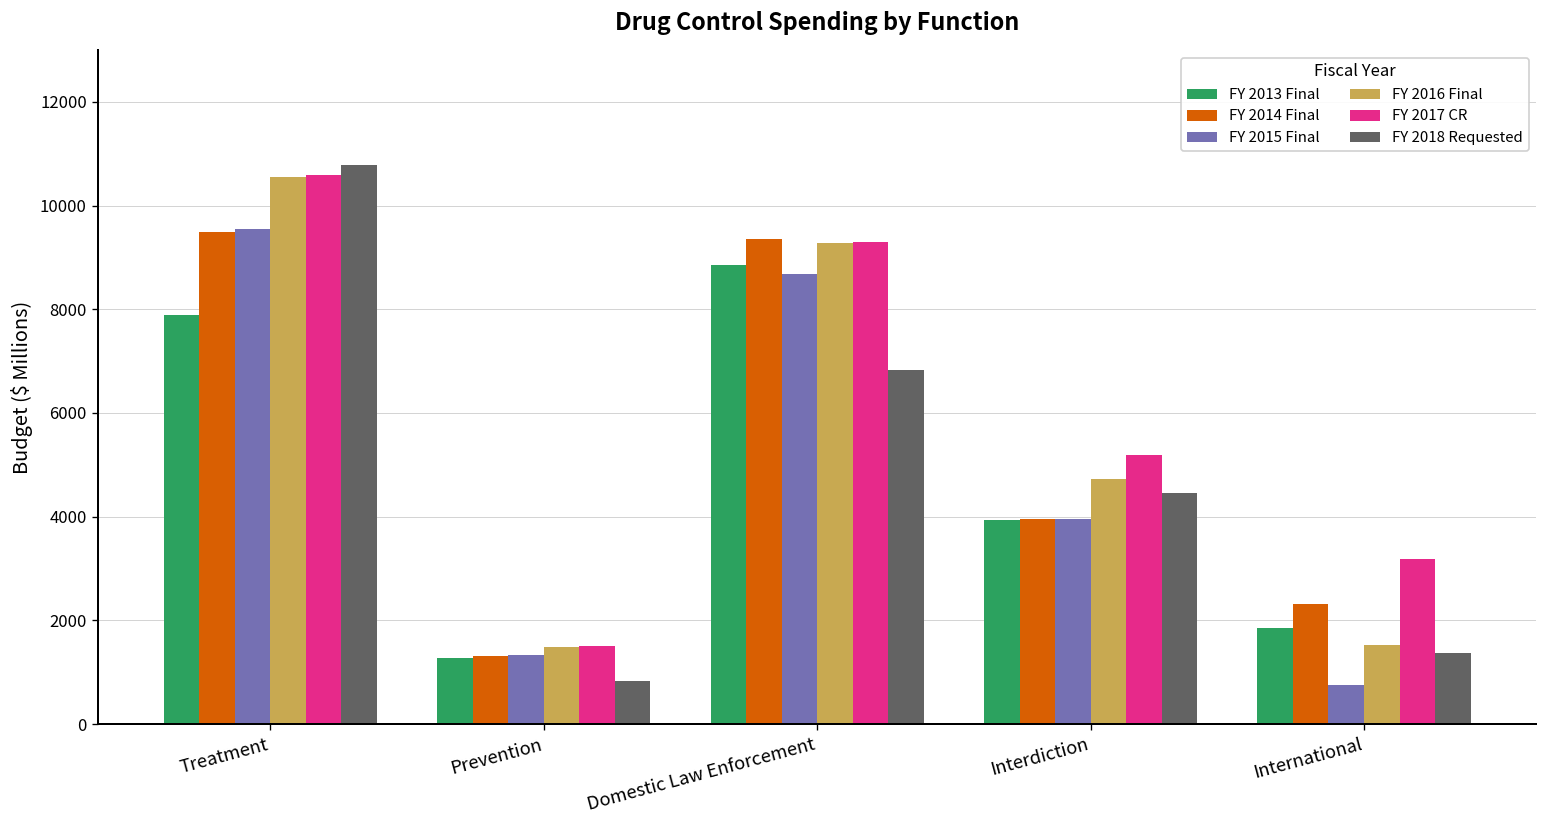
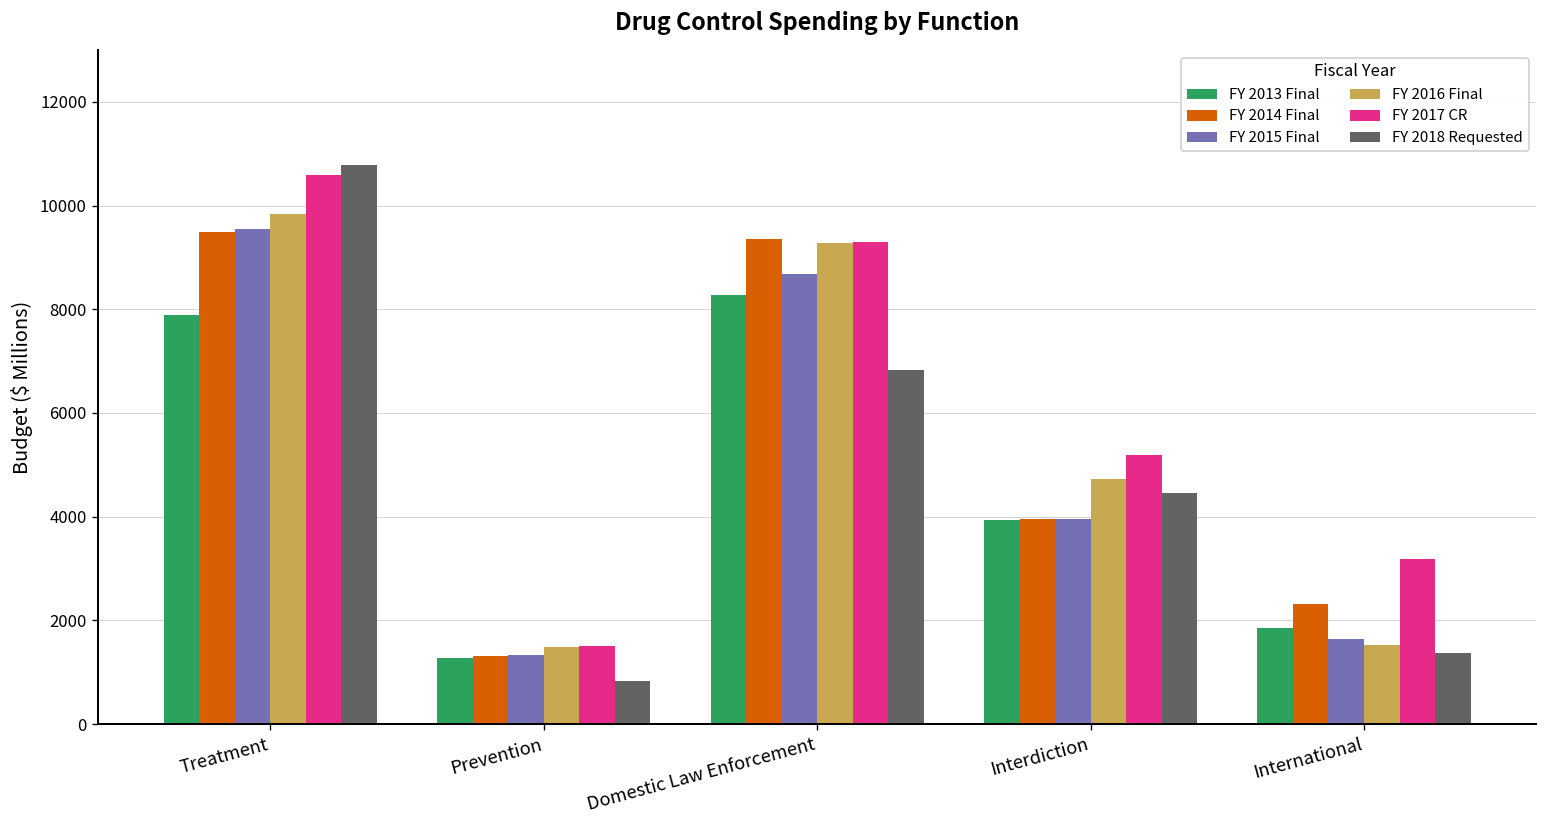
FY 2016 Final, Treatment: 10500 -> 9800
FY 2013 Final, Domestic Law Enforcement: 8900 -> 8300
FY 2015 Final, International: 800 -> 1600
